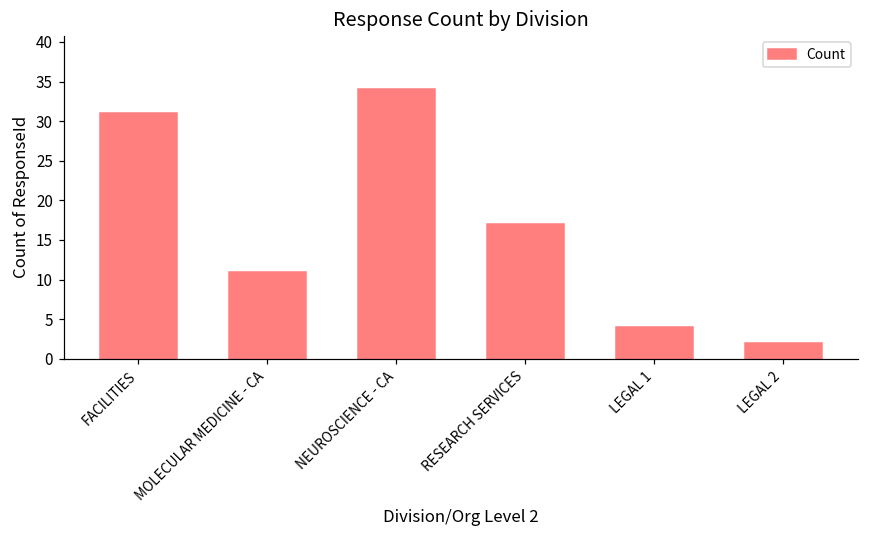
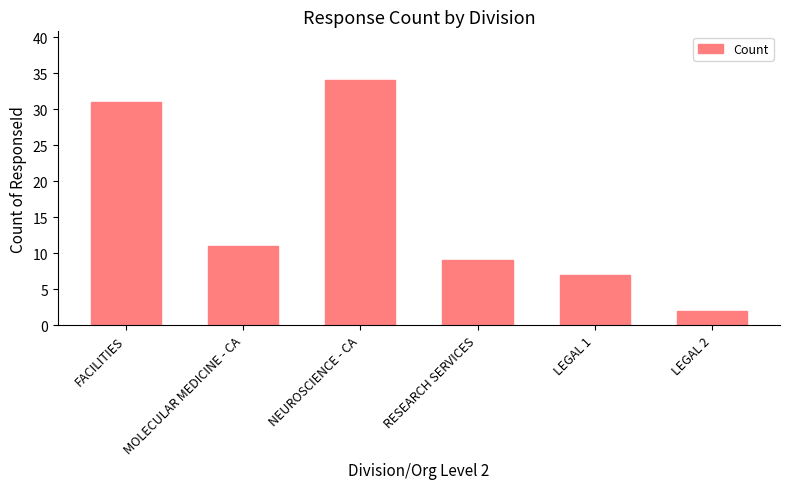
RESEARCH SERVICES: 17 -> 9
LEGAL 1: 4 -> 7
